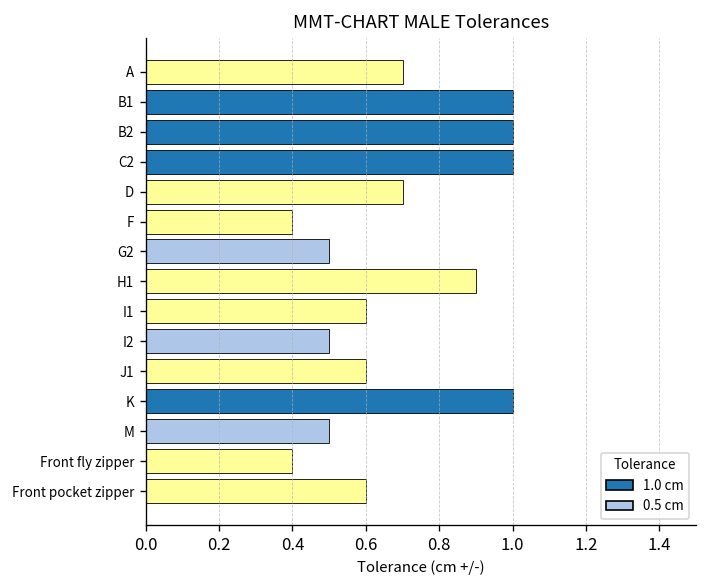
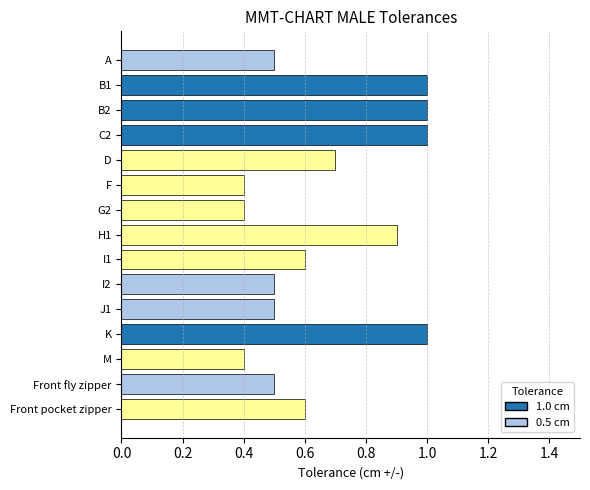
A: 0.7 -> 0.5
G2: 0.5 -> 0.4
J1: 0.6 -> 0.5
M: 0.5 -> 0.4
Front fly zipper: 0.4 -> 0.5
